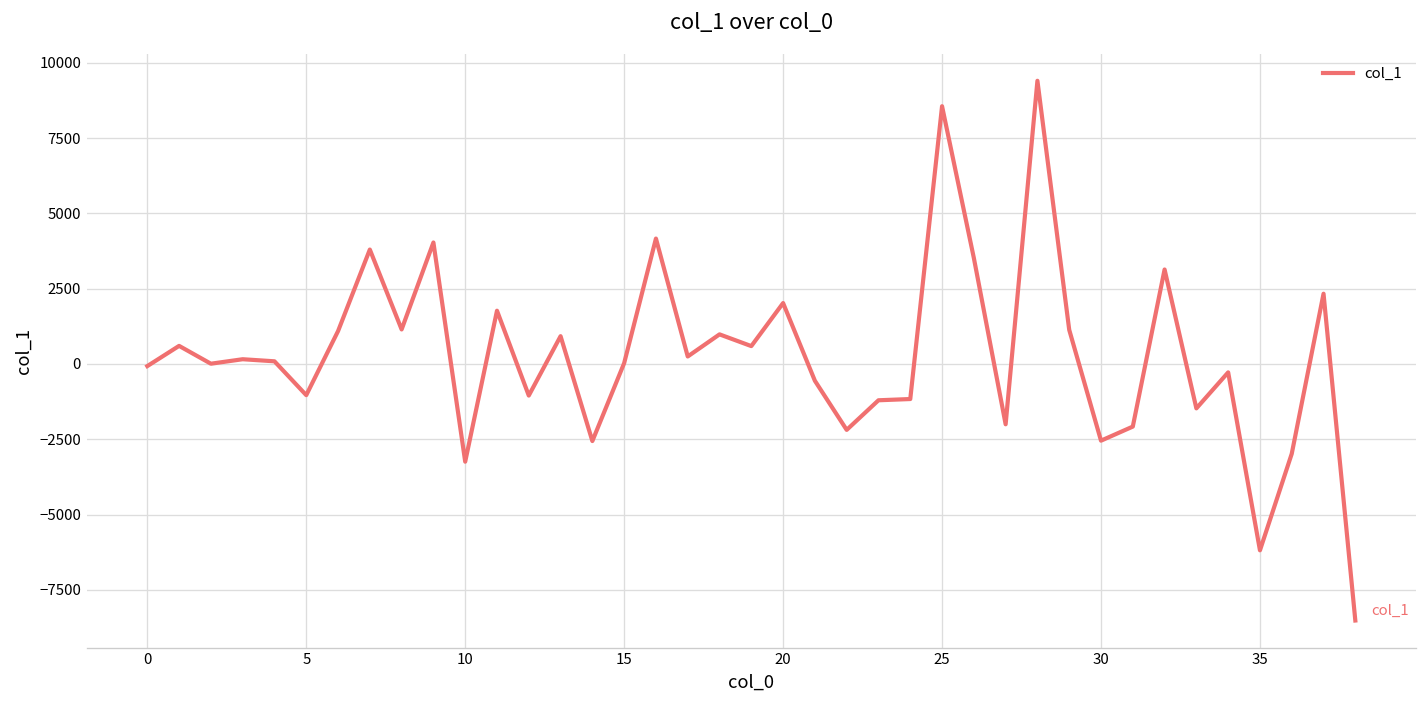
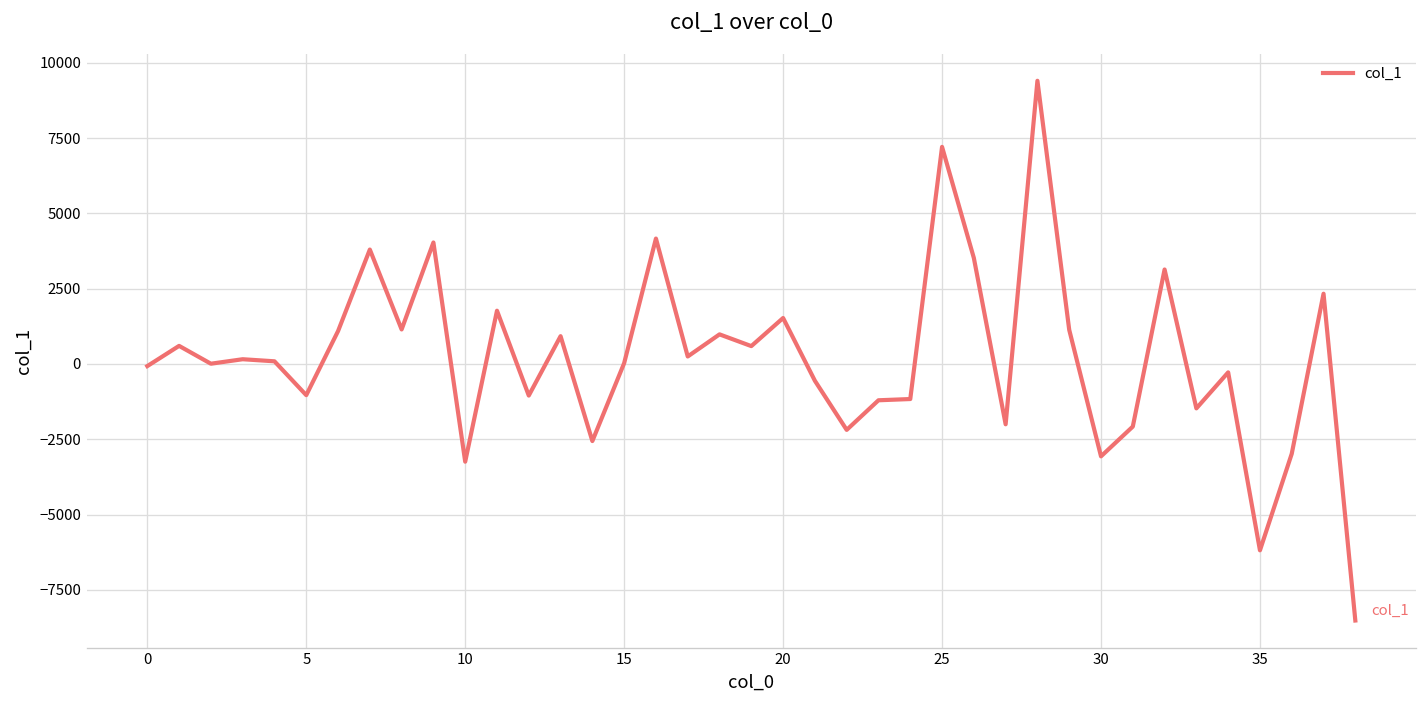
20: 2000 -> 1500
25: 8600 -> 7200
30: -2500 -> -3100
